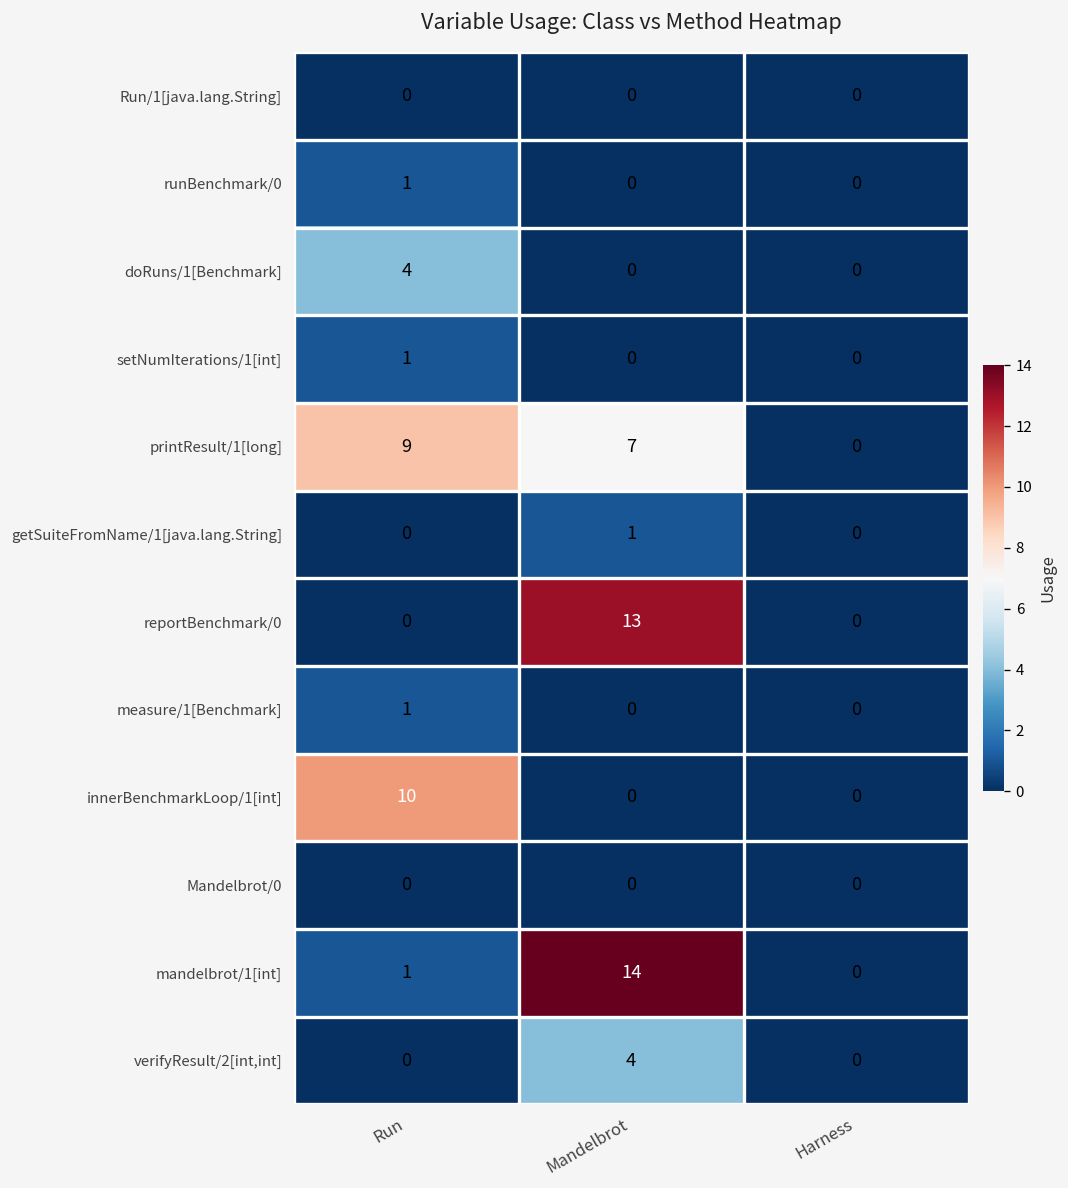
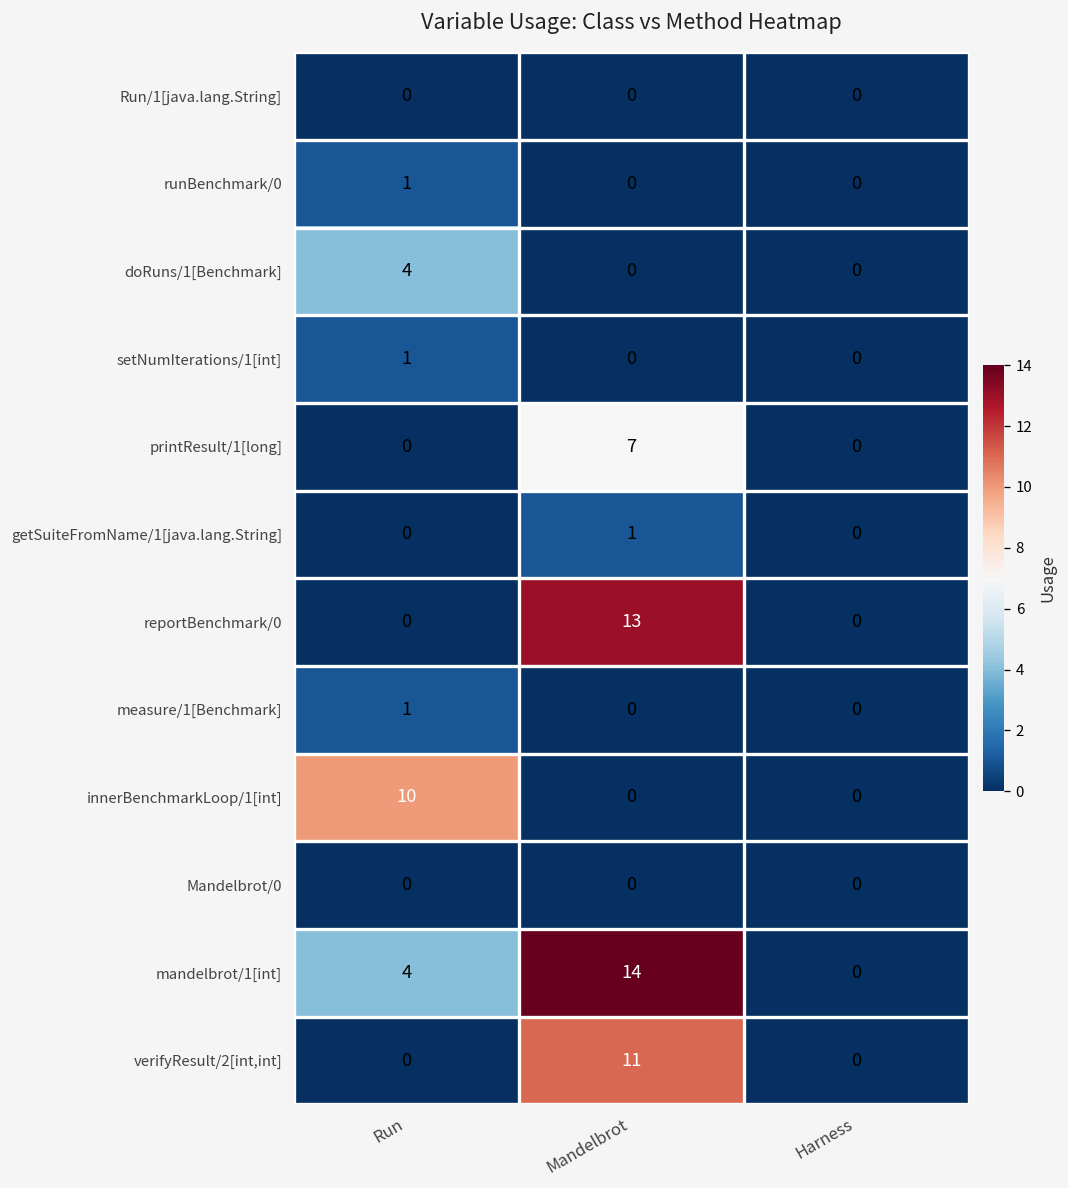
printResult/1[long], Run: 9 -> 0
mandelbrot/1[int], Run: 1 -> 4
verifyResult/2[int,int], Mandelbrot: 4 -> 11
